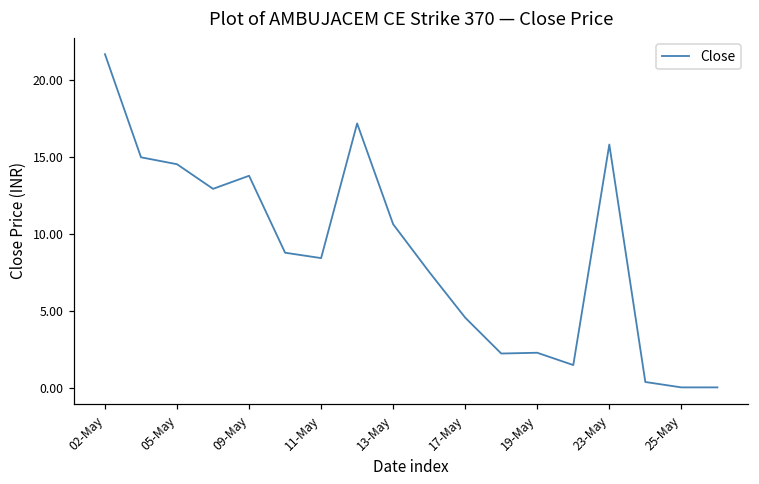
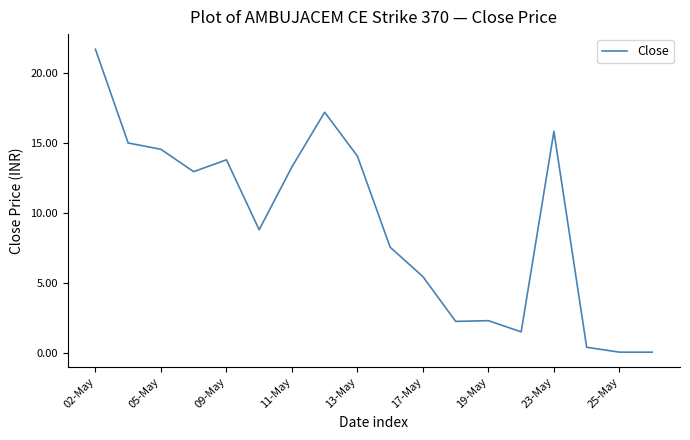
11-May: 8.5 -> 13.3
13-May: 10.7 -> 14.1
17-May: 4.6 -> 5.5
